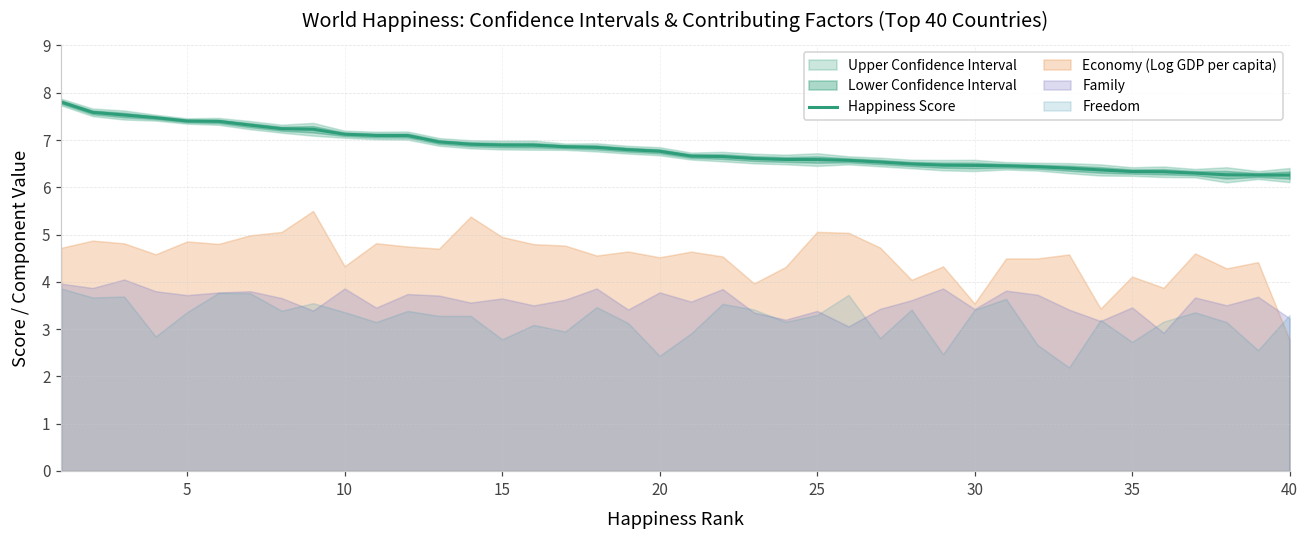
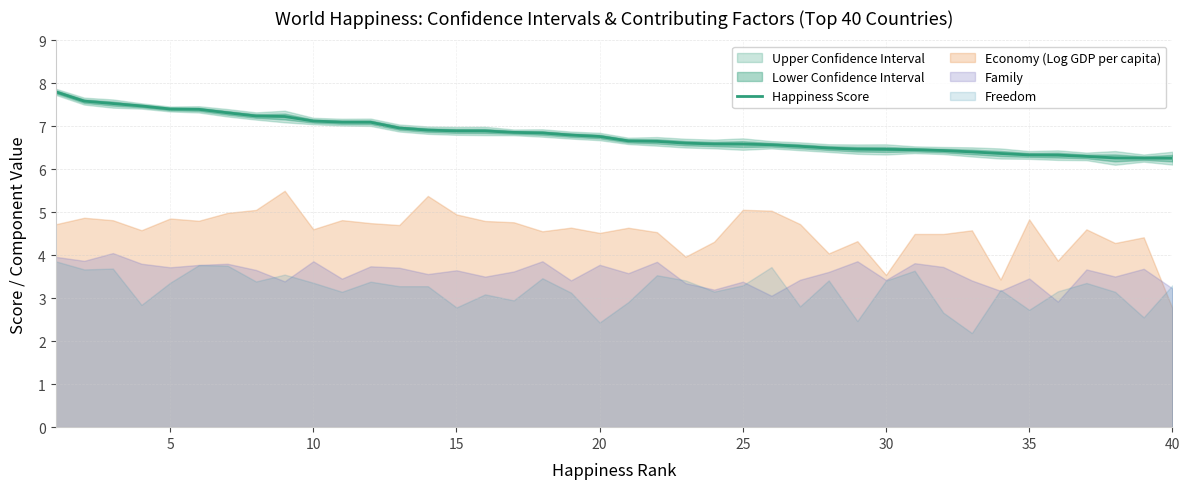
Economy (Log GDP per capita), 10: 4.3 -> 4.6
Economy (Log GDP per capita), 35: 4.1 -> 4.8
